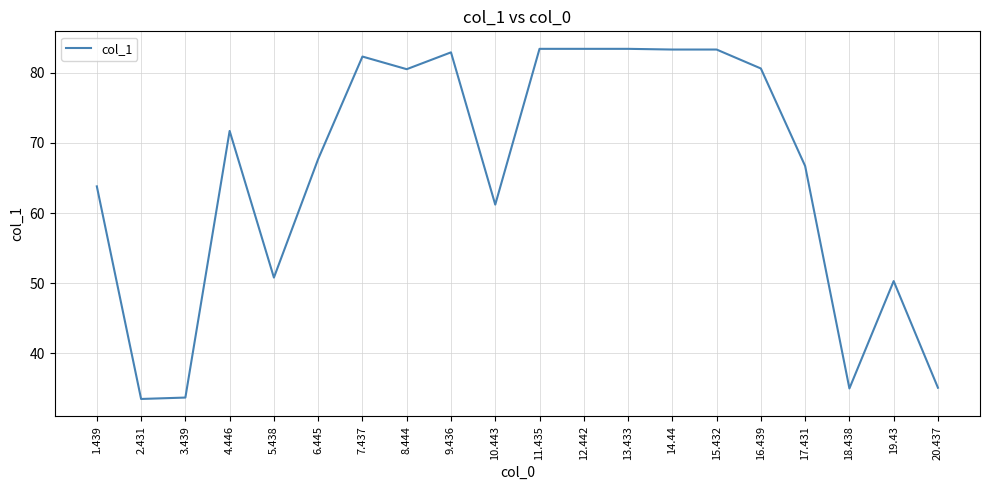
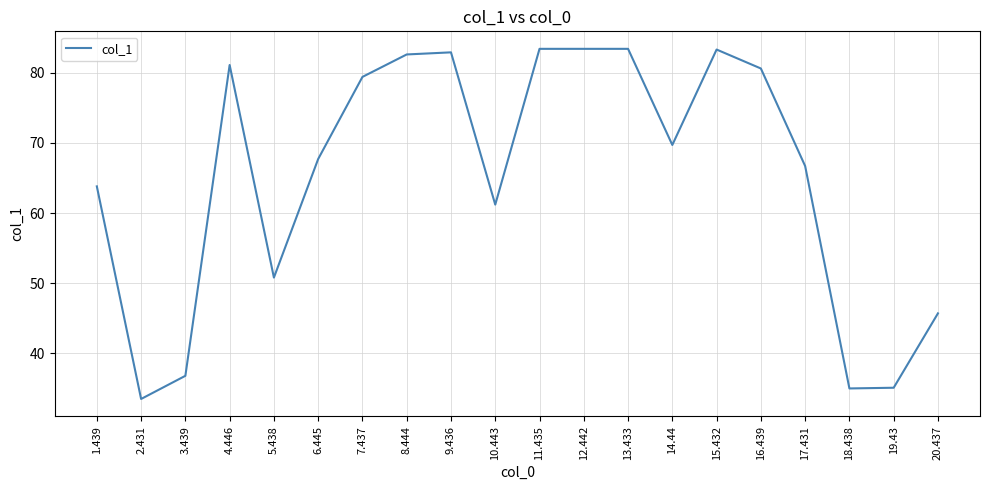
3.439: 34 -> 37
4.446: 72 -> 81
7.437: 82 -> 79
8.444: 81 -> 83
14.44: 83 -> 70
19.43: 50 -> 35
20.437: 35 -> 46
